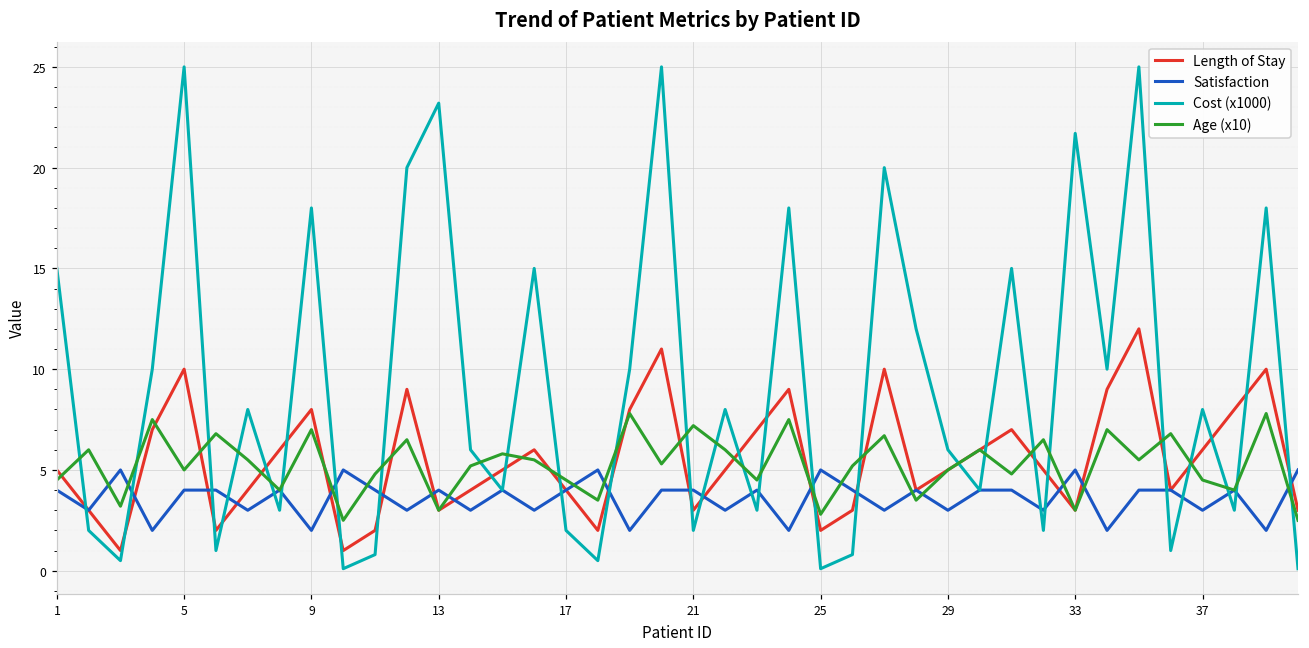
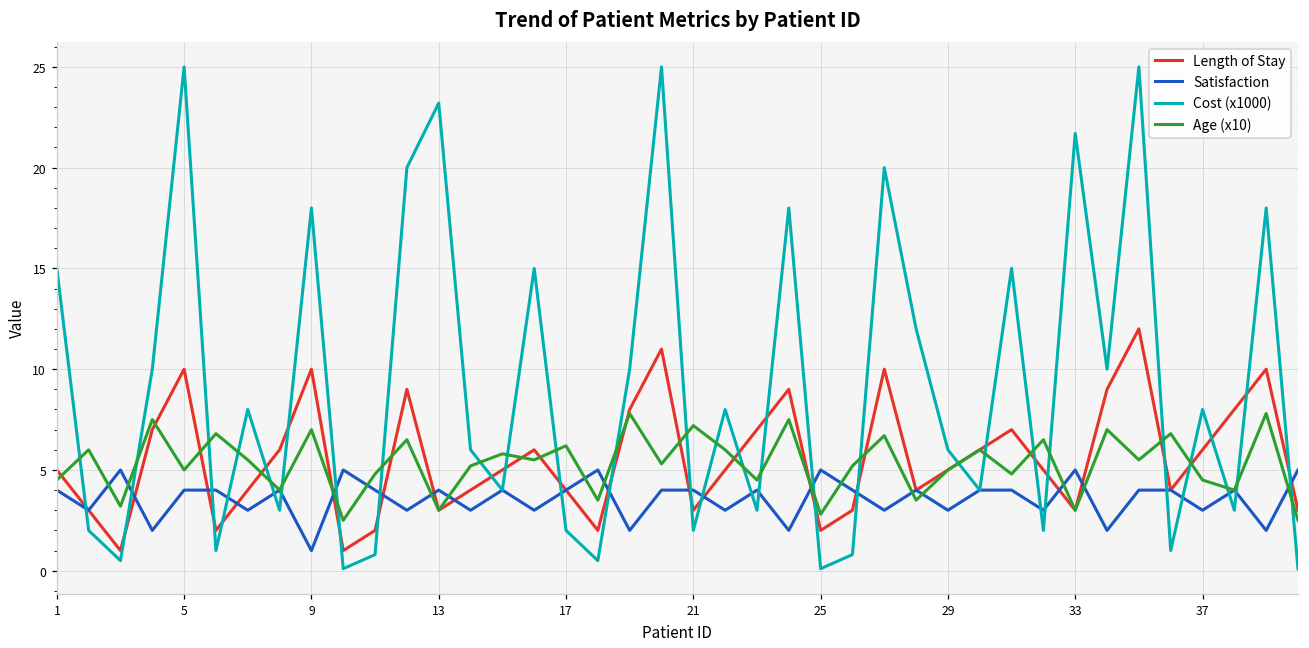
Length of Stay, 9: 8 -> 10
Satisfaction, 9: 2 -> 1
Age (x10), 17: 4.5 -> 6.2
